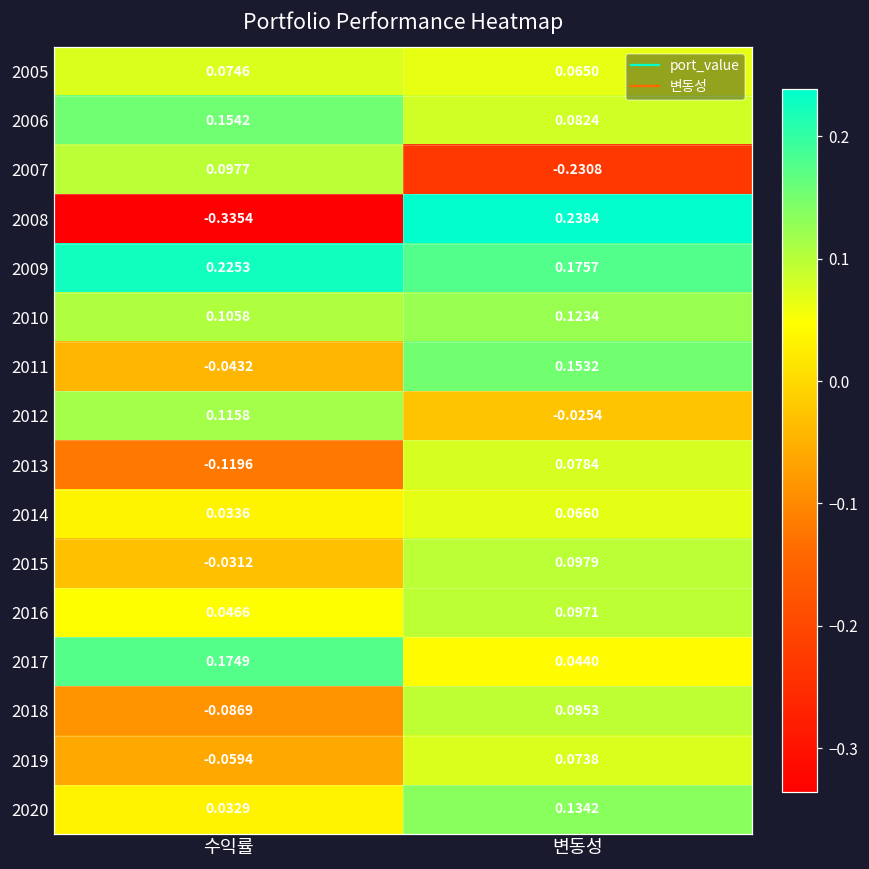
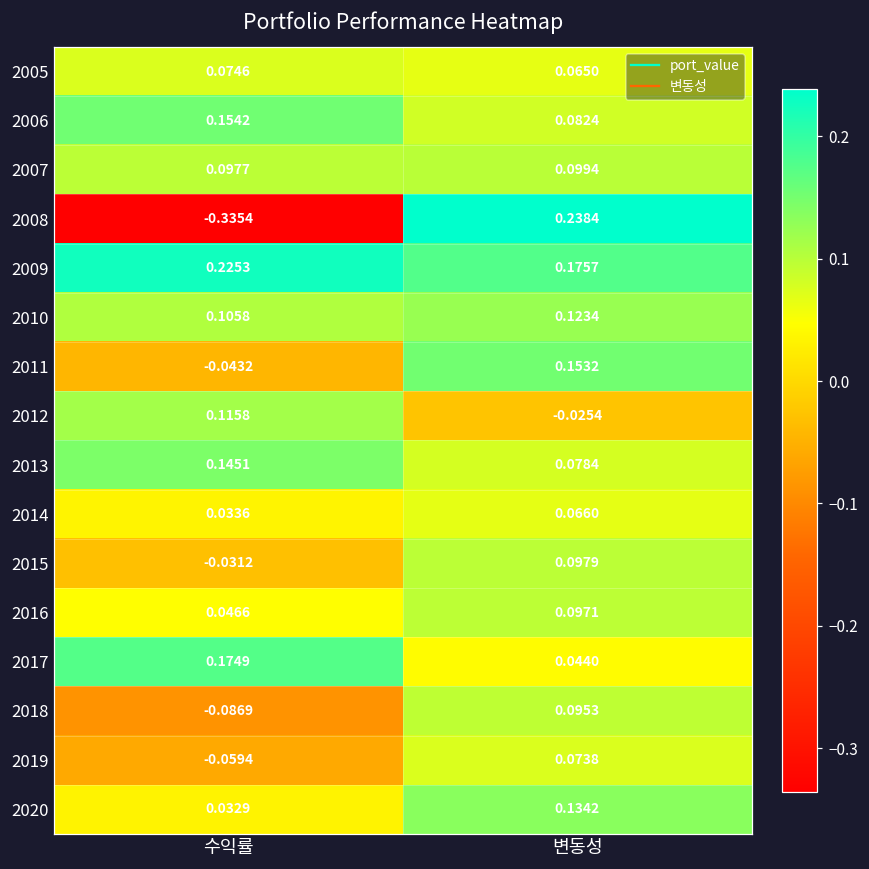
2007, 변동성: -0.2308 -> 0.0994
2013, 수익률: -0.1196 -> 0.1451
